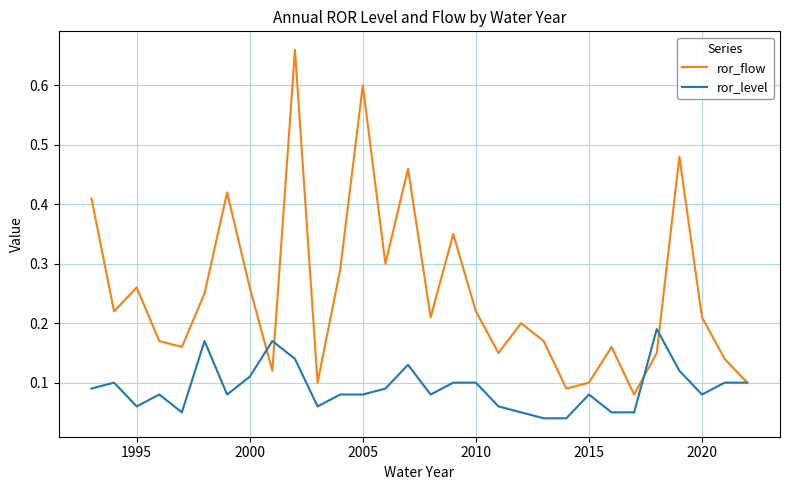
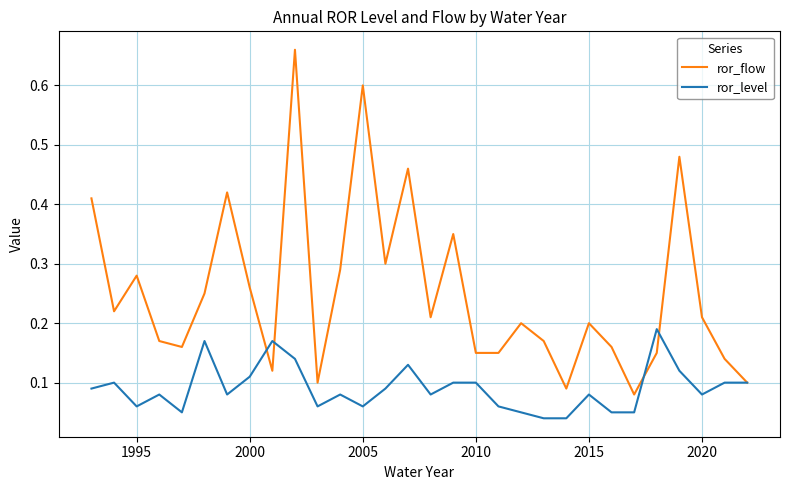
ror_flow, 1995: 0.26 -> 0.28
ror_level, 2005: 0.08 -> 0.06
ror_flow, 2010: 0.22 -> 0.15
ror_flow, 2015: 0.1 -> 0.2
